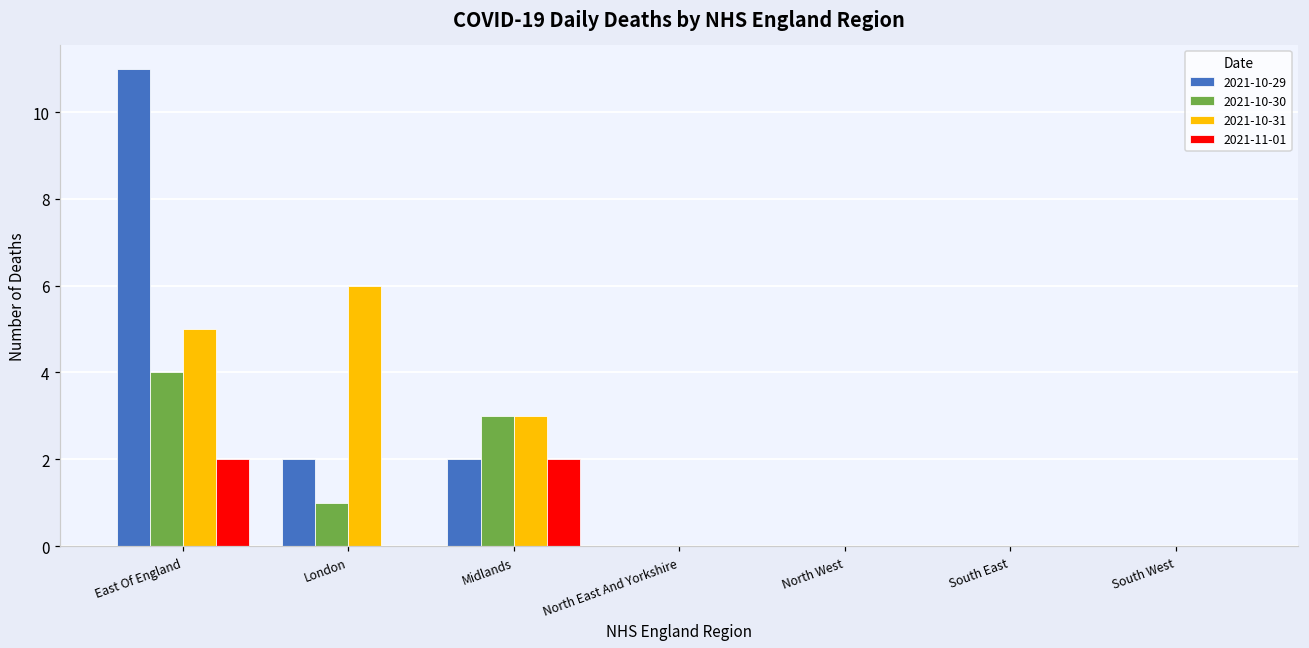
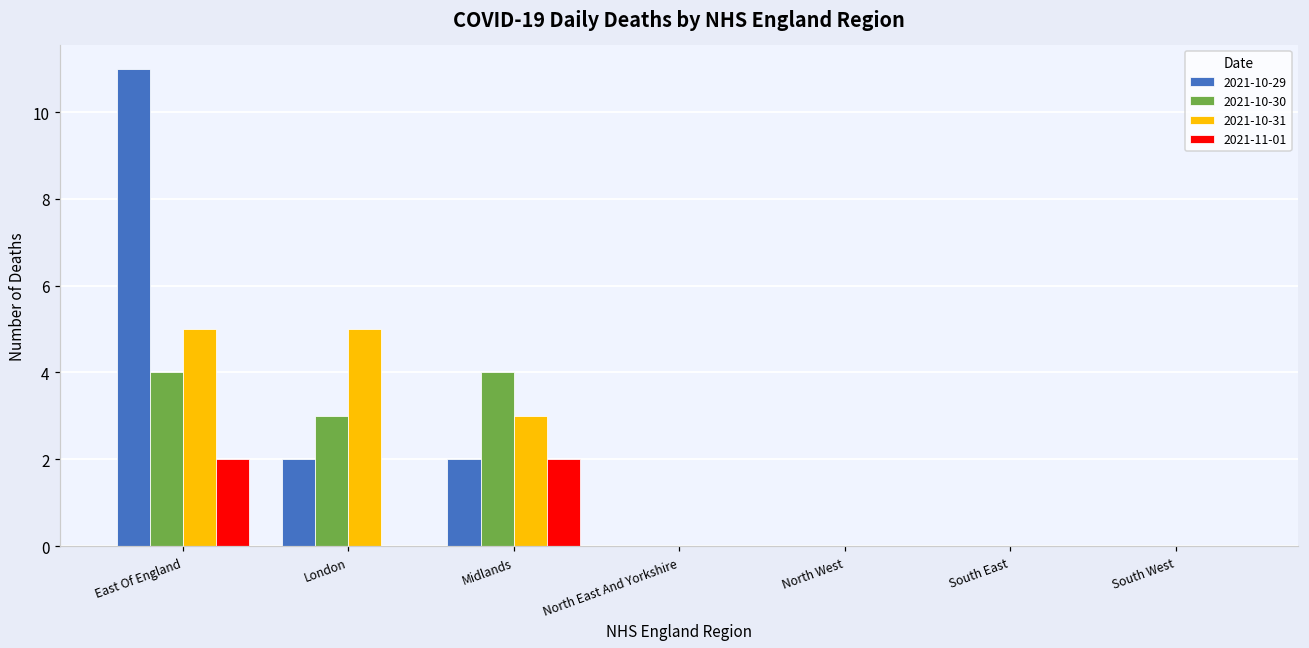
2021-10-30, London: 1 -> 3
2021-10-31, London: 6 -> 5
2021-10-30, Midlands: 3 -> 4
